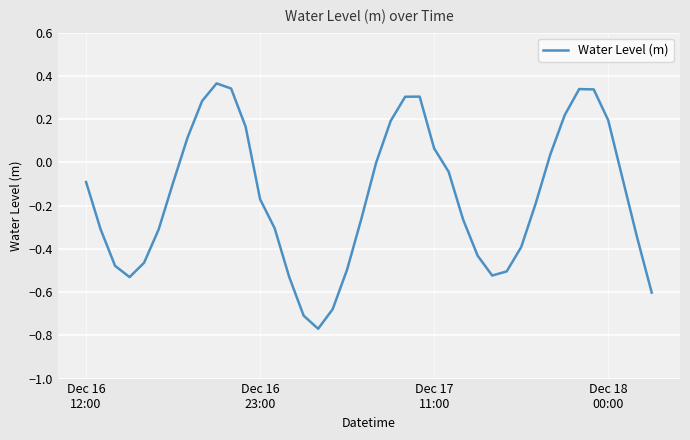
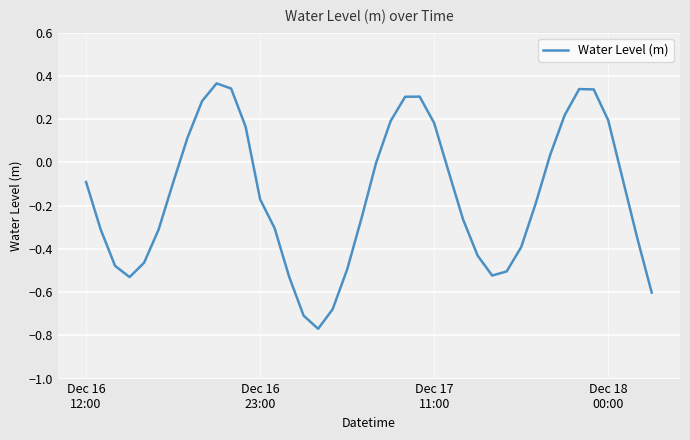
Dec 17 11:00: 0.06 -> 0.18
